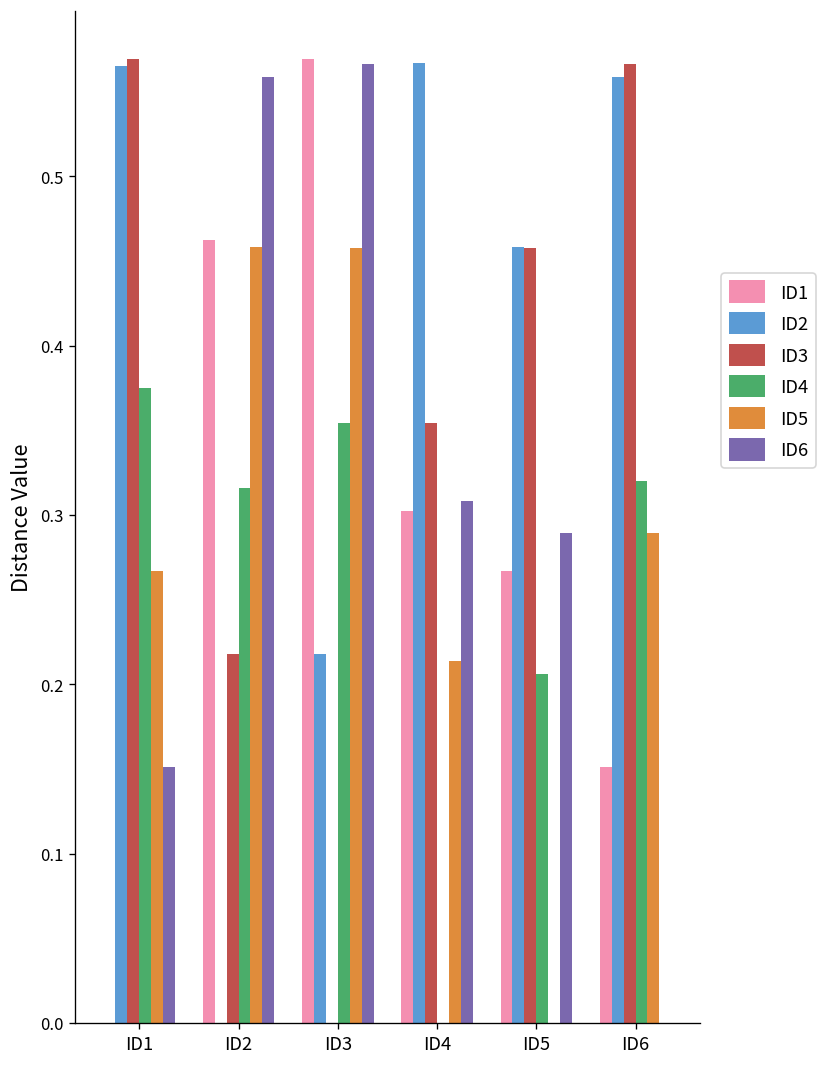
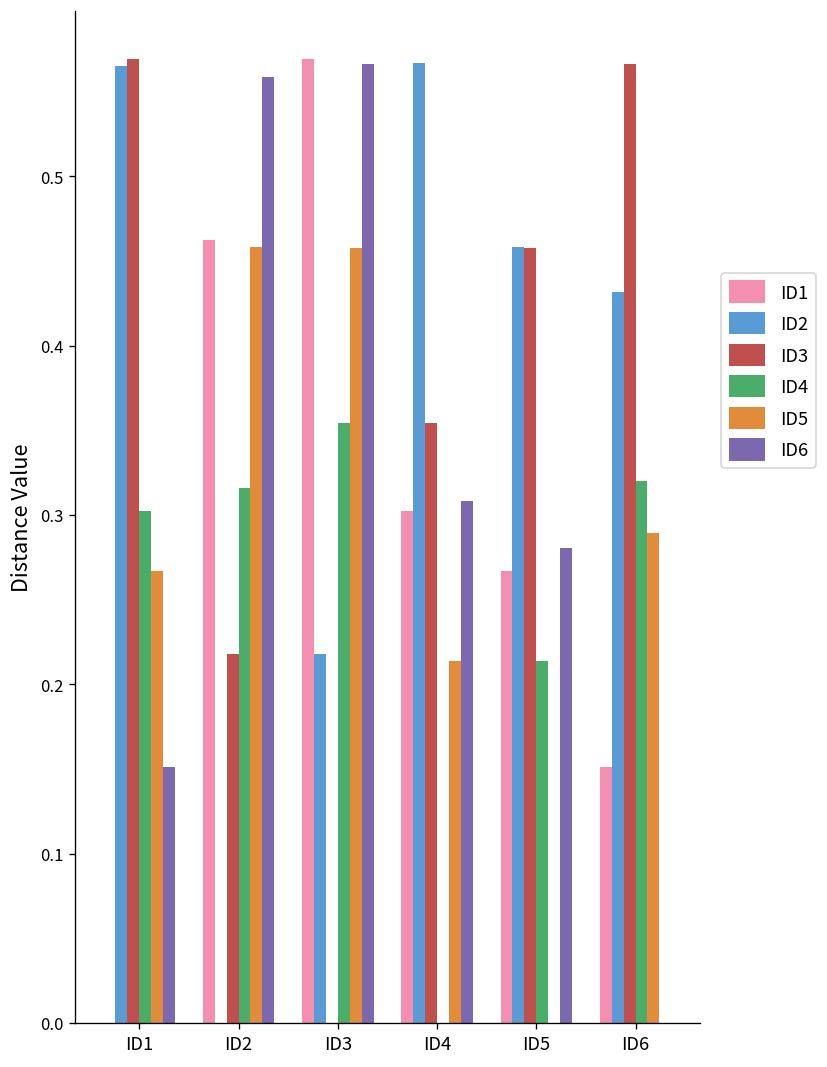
ID4, ID1: 0.375 -> 0.302
ID4, ID5: 0.206 -> 0.214
ID6, ID5: 0.289 -> 0.280
ID2, ID6: 0.559 -> 0.432
